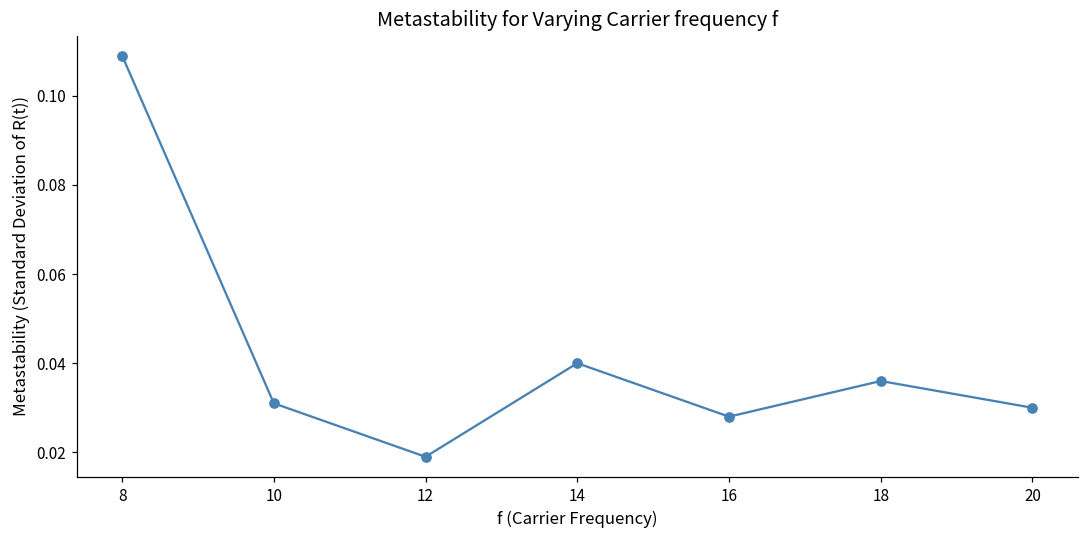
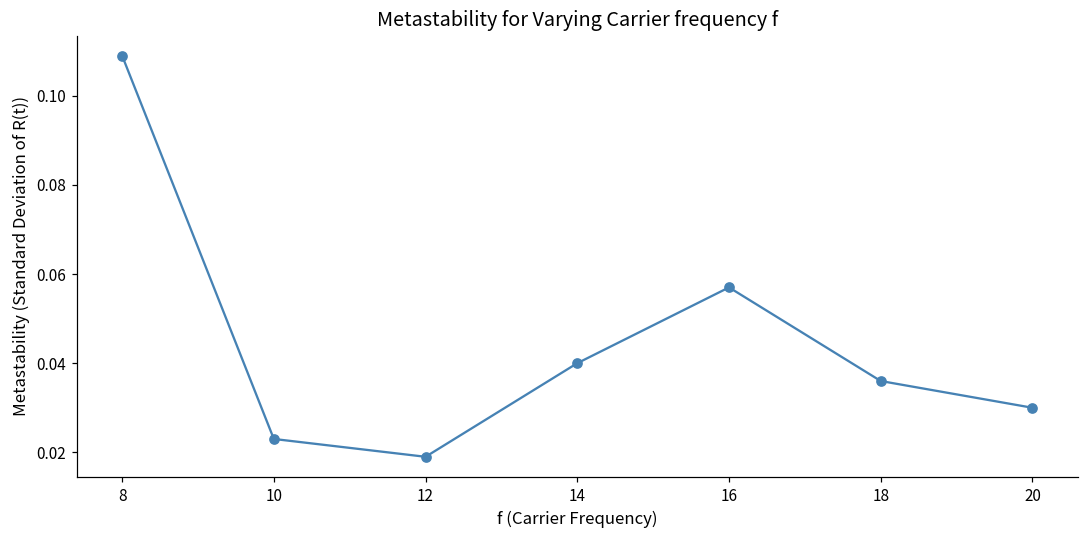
10: 0.031 -> 0.023
16: 0.028 -> 0.057
